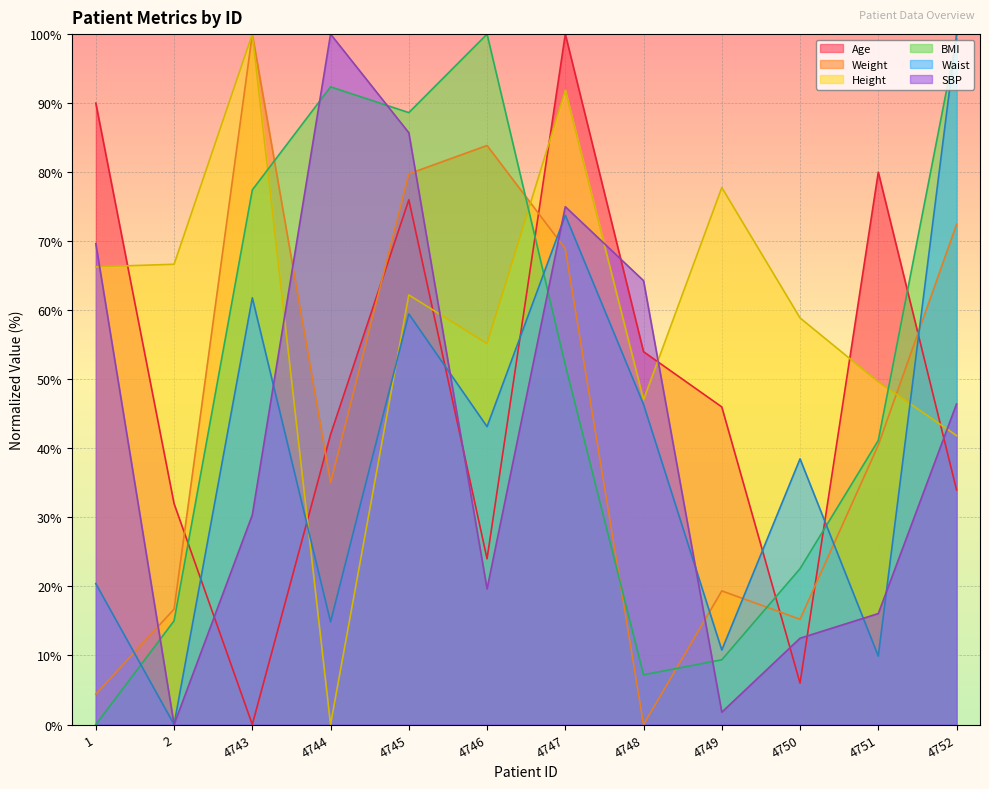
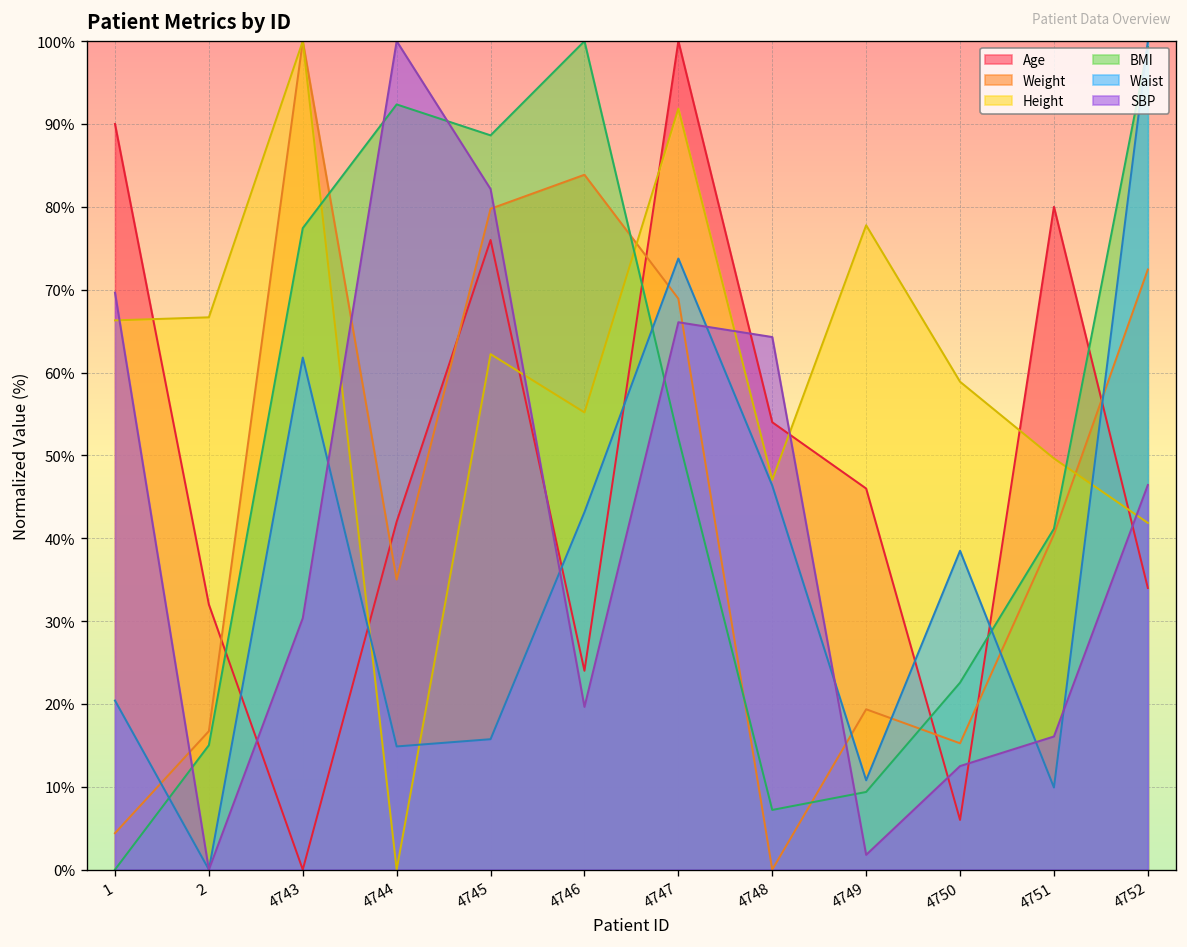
Waist, 4745: 59% -> 16%
SBP, 4745: 86% -> 82%
SBP, 4747: 75% -> 66%
